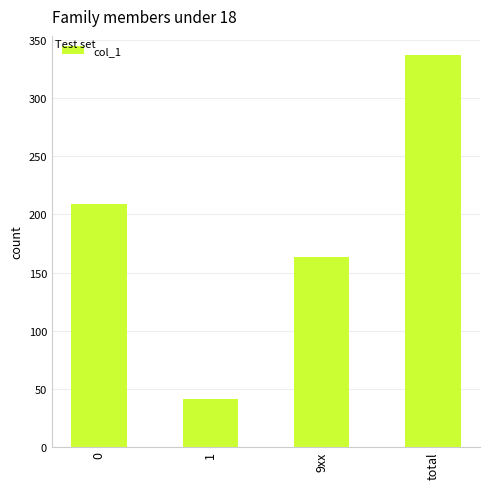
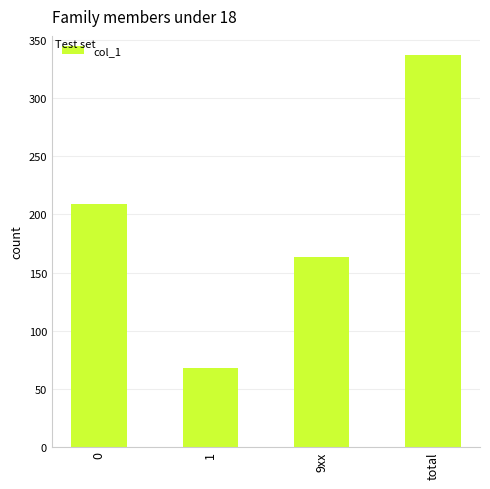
1: 41 -> 68
